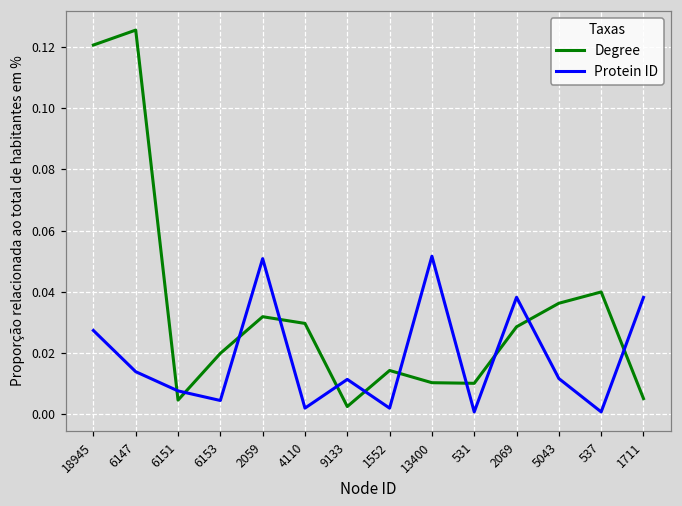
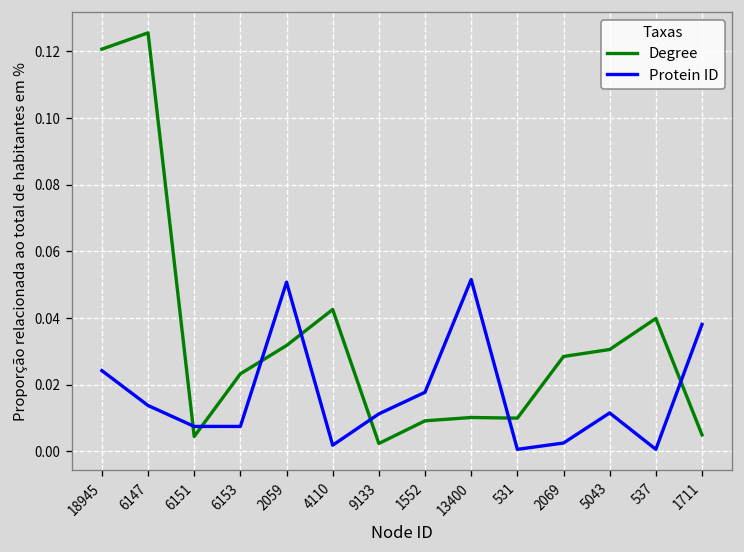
Protein ID, 18945: 0.027 -> 0.024
Degree, 6153: 0.020 -> 0.023
Protein ID, 6153: 0.004 -> 0.008
Degree, 4110: 0.030 -> 0.043
Degree, 1552: 0.014 -> 0.009
Protein ID, 1552: 0.002 -> 0.018
Protein ID, 2069: 0.038 -> 0.003
Degree, 5043: 0.036 -> 0.031
